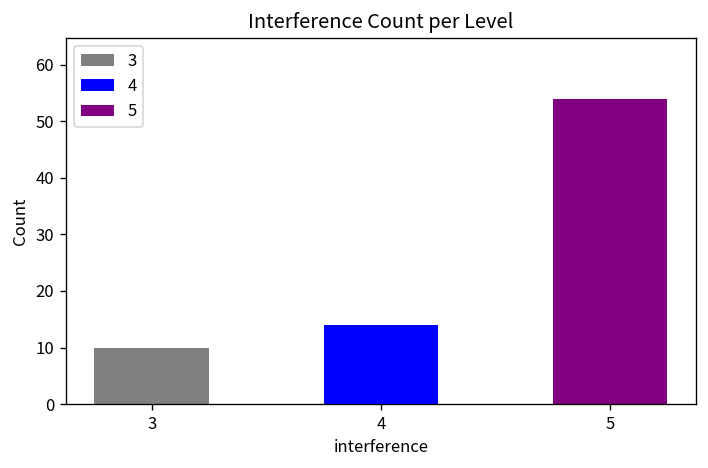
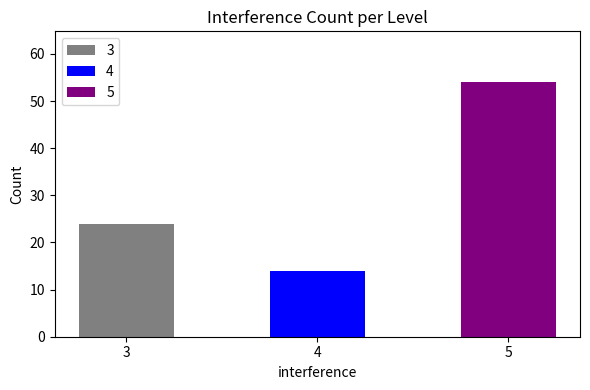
3: 10 -> 24
